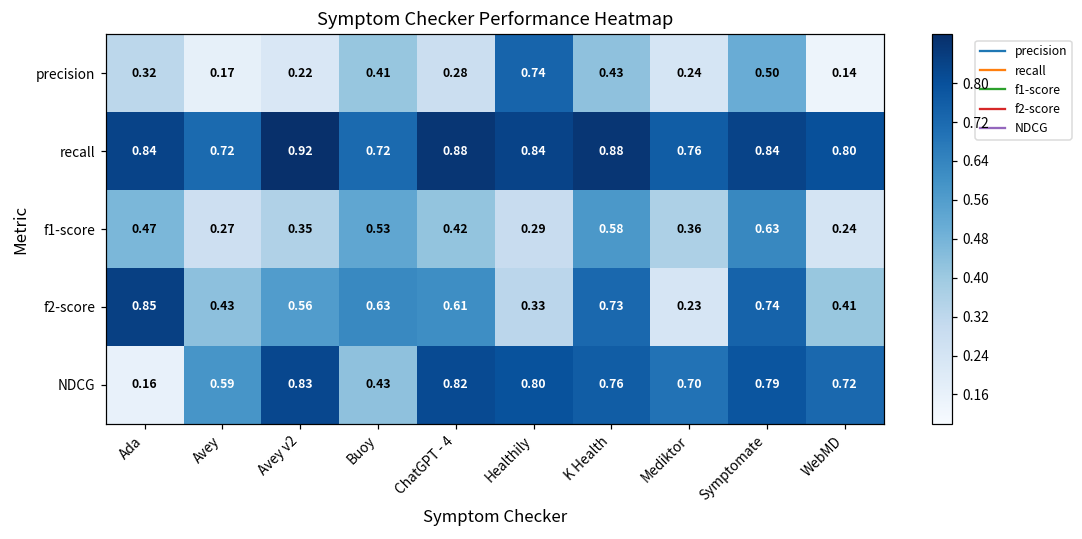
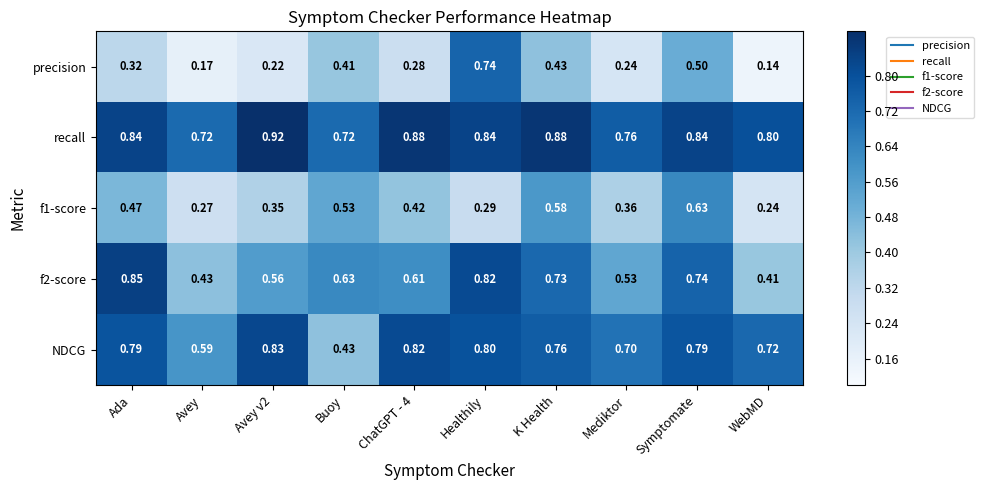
f2-score, Healthily: 0.33 -> 0.82
f2-score, Mediktor: 0.23 -> 0.53
NDCG, Ada: 0.16 -> 0.79
